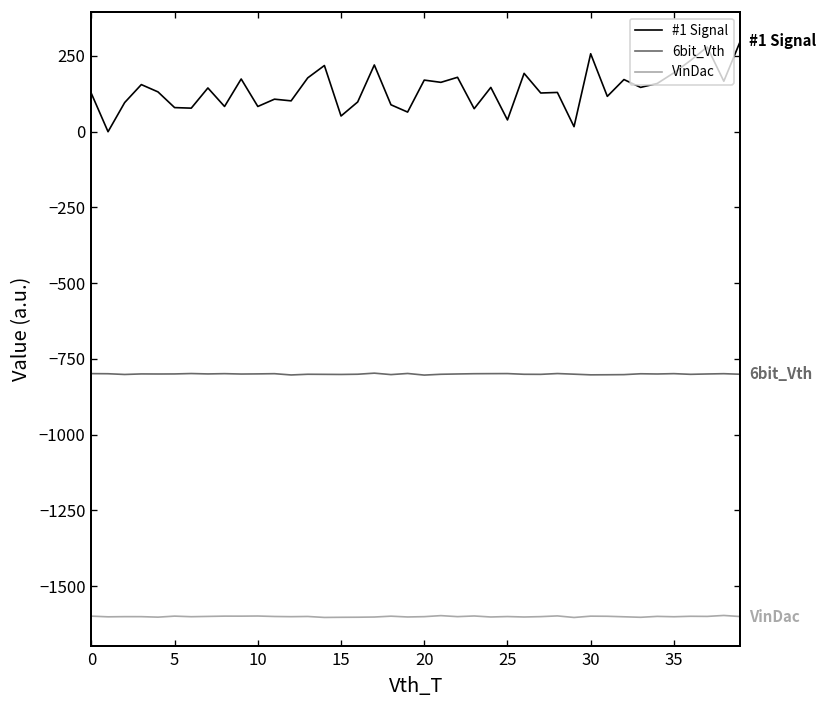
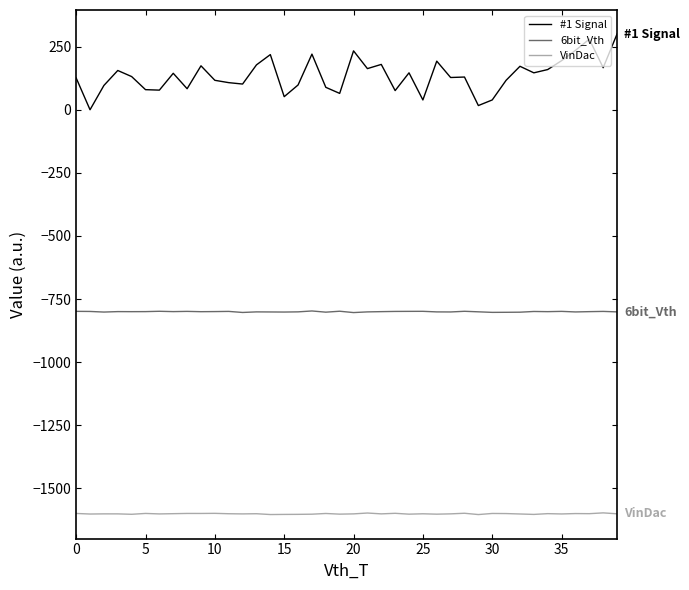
#1 Signal, 10: 80 -> 120
#1 Signal, 20: 170 -> 230
#1 Signal, 30: 260 -> 40
